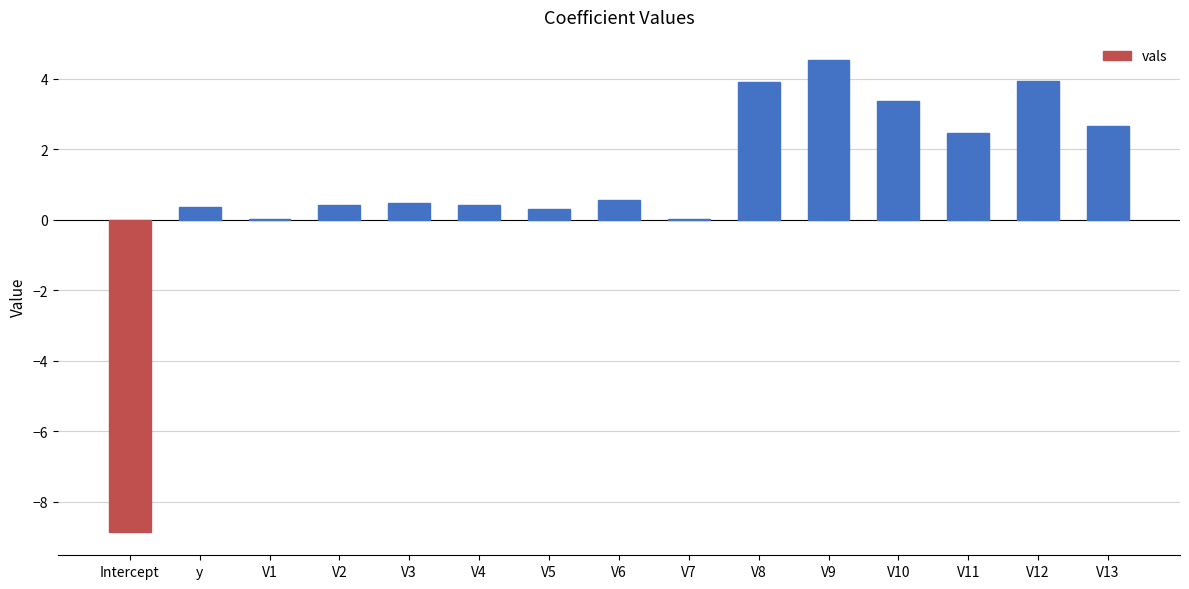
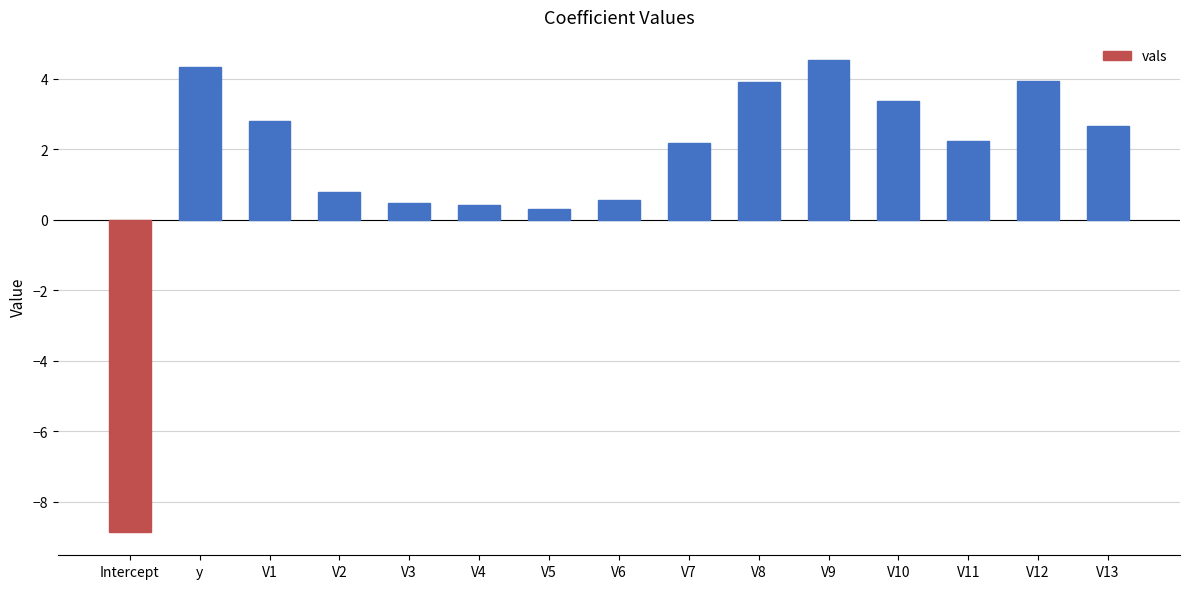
y: 0.4 -> 4.3
V1: 0.0 -> 2.8
V2: 0.4 -> 0.8
V7: 0.0 -> 2.2
V11: 2.5 -> 2.2
